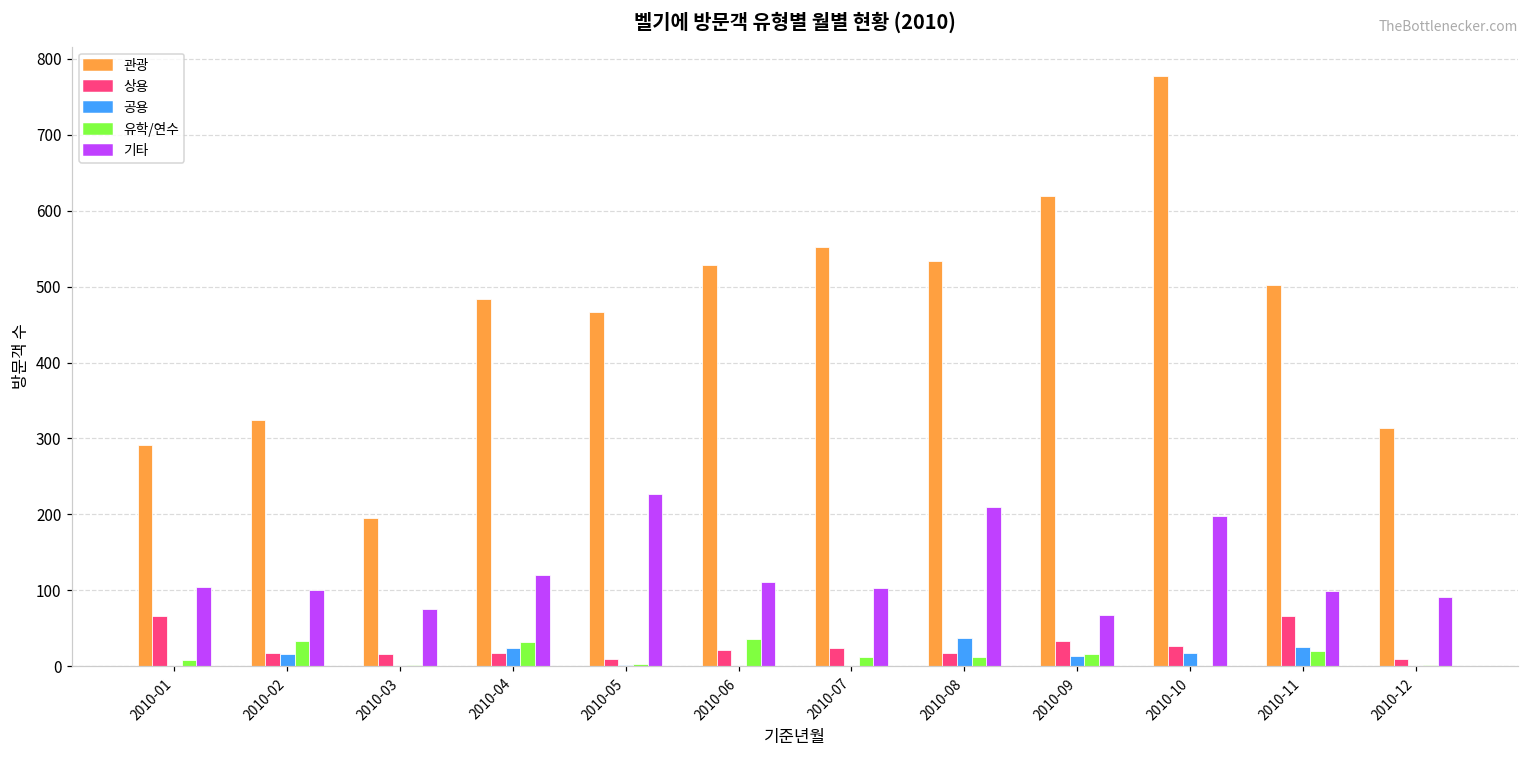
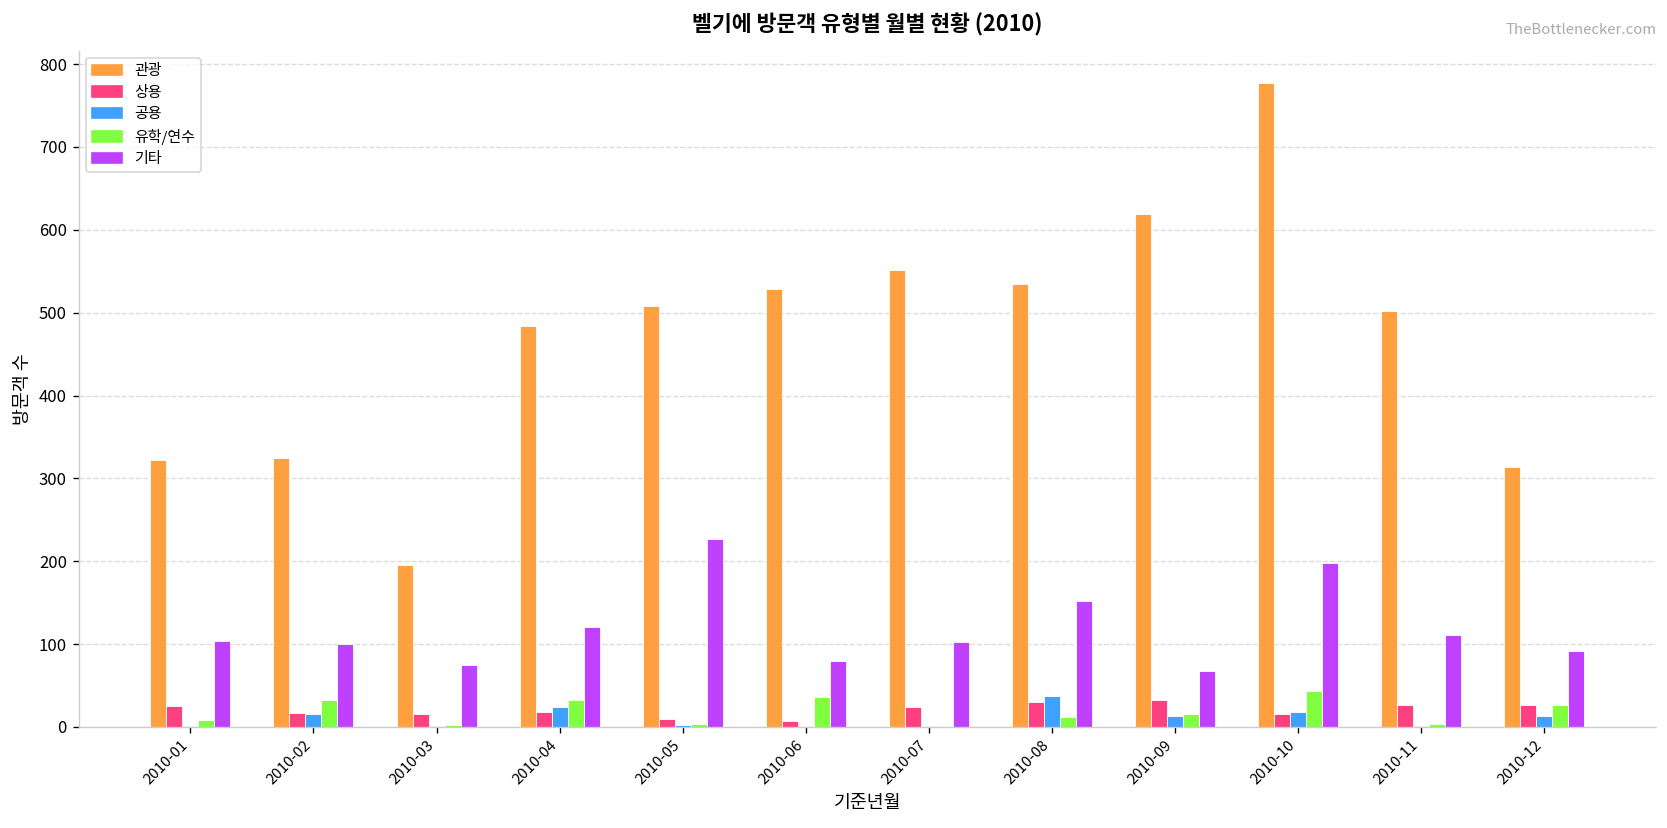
관광, 2010-01: 290 -> 320
상용, 2010-01: 70 -> 30
관광, 2010-05: 470 -> 510
상용, 2010-06: 20 -> 10
기타, 2010-06: 110 -> 80
유학/연수, 2010-07: 10 -> 0
상용, 2010-08: 20 -> 30
기타, 2010-08: 210 -> 150
상용, 2010-10: 30 -> 20
유학/연수, 2010-10: 0 -> 40
상용, 2010-11: 70 -> 30
공용, 2010-11: 30 -> 0
유학/연수, 2010-11: 20 -> 0
기타, 2010-11: 100 -> 110
상용, 2010-12: 10 -> 30
공용, 2010-12: 0 -> 10
유학/연수, 2010-12: 0 -> 30
